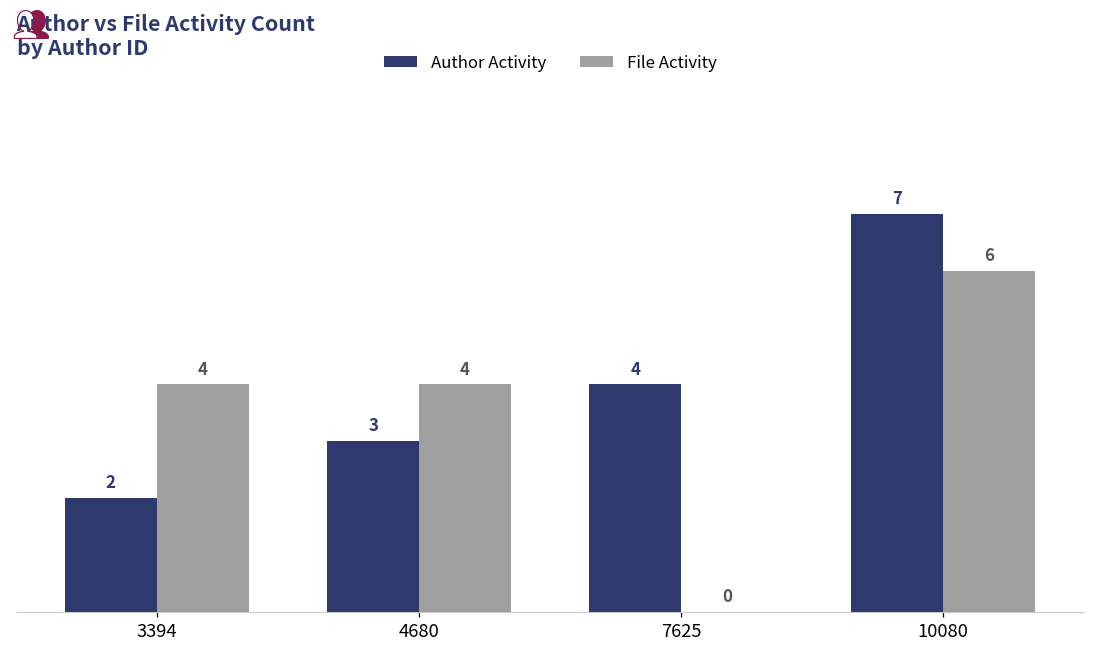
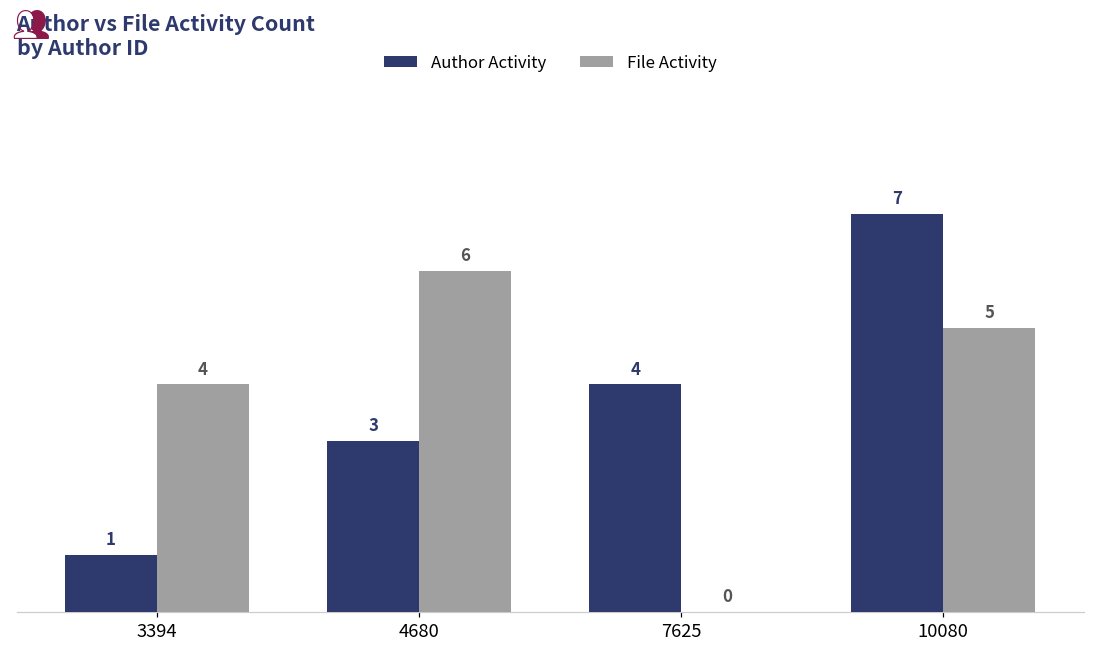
Author Activity, 3394: 2 -> 1
File Activity, 4680: 4 -> 6
File Activity, 10080: 6 -> 5
